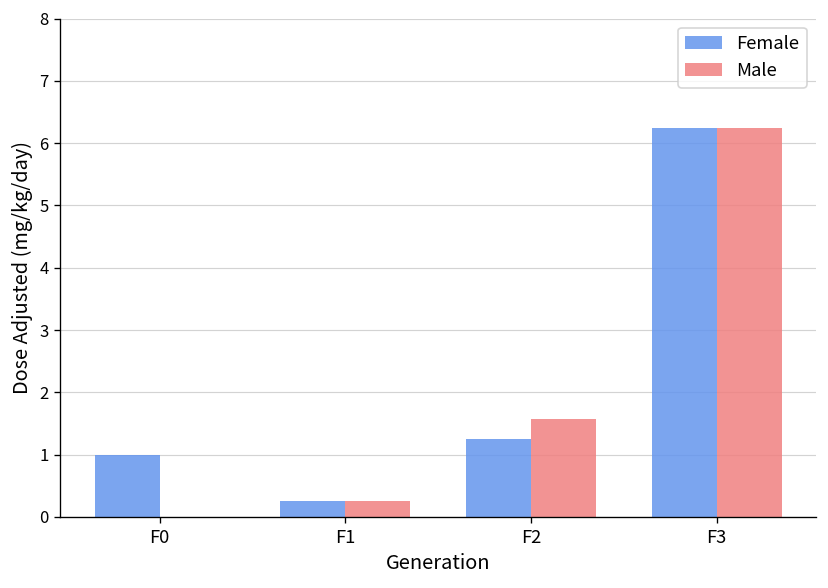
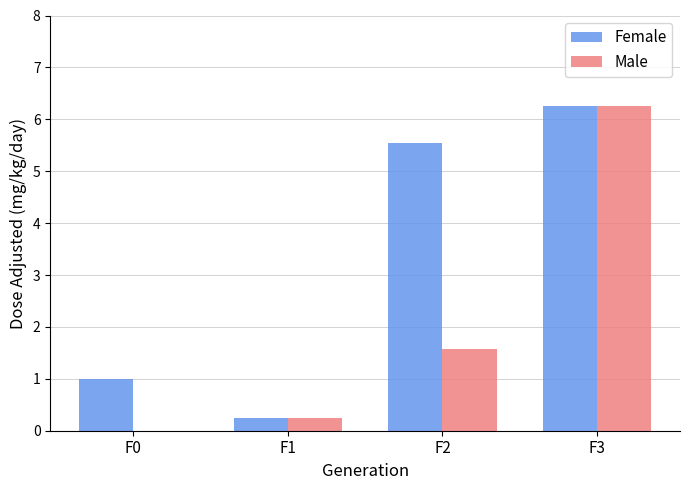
Female, F2: 1.3 -> 5.6
